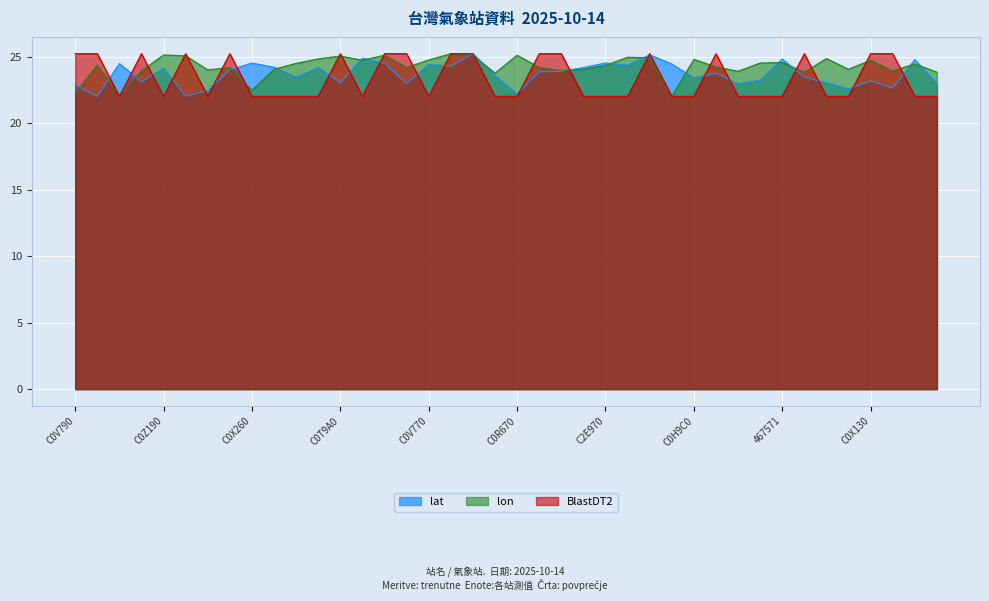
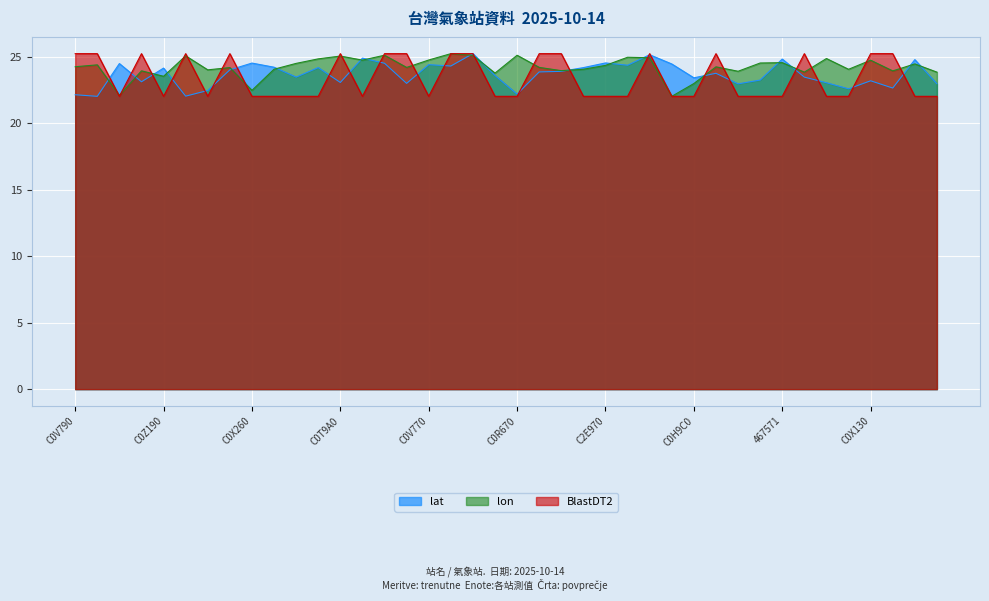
lat, C0V790: 22.9 -> 22.1
lon, C0V790: 22.2 -> 24.2
lon, C0Z190: 25.1 -> 23.5
lon, C0H9C0: 24.8 -> 23.0
